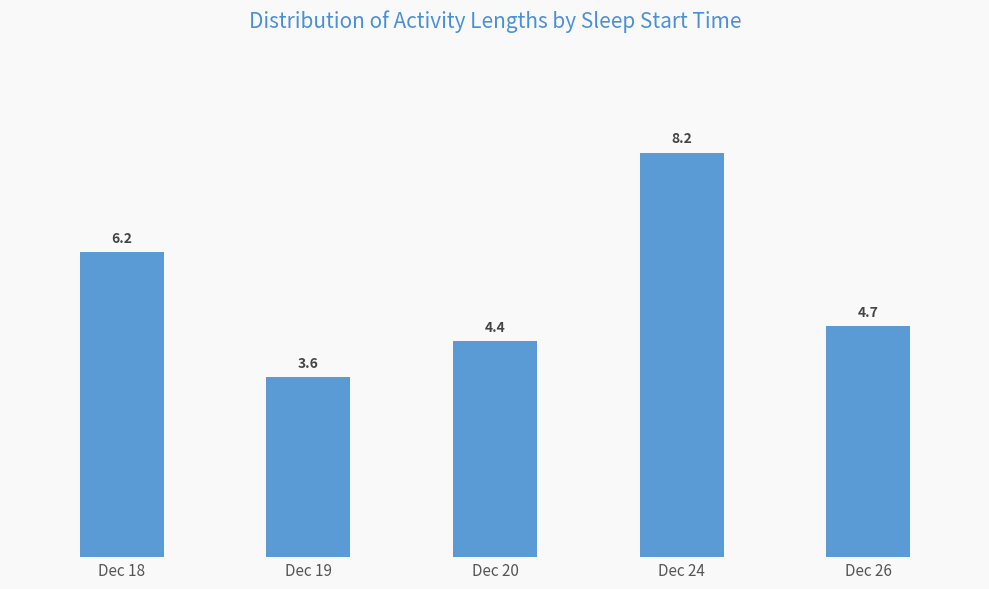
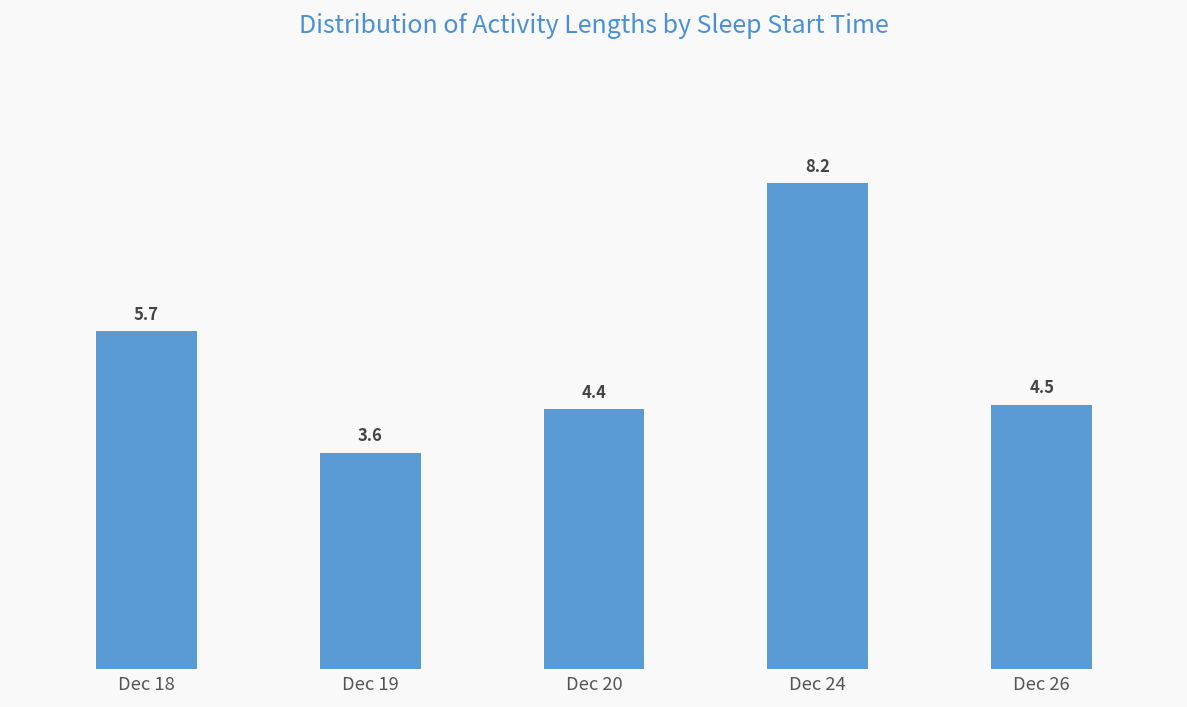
Dec 18: 6.2 -> 5.7
Dec 26: 4.7 -> 4.5
